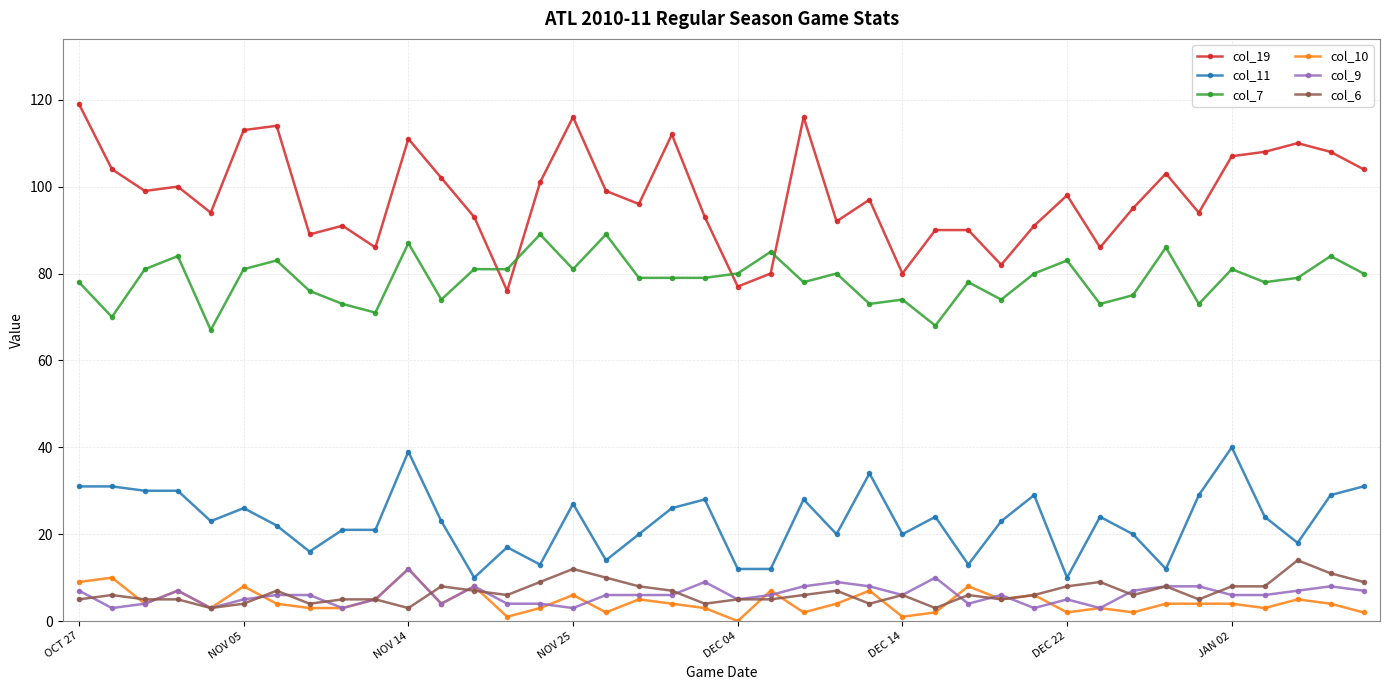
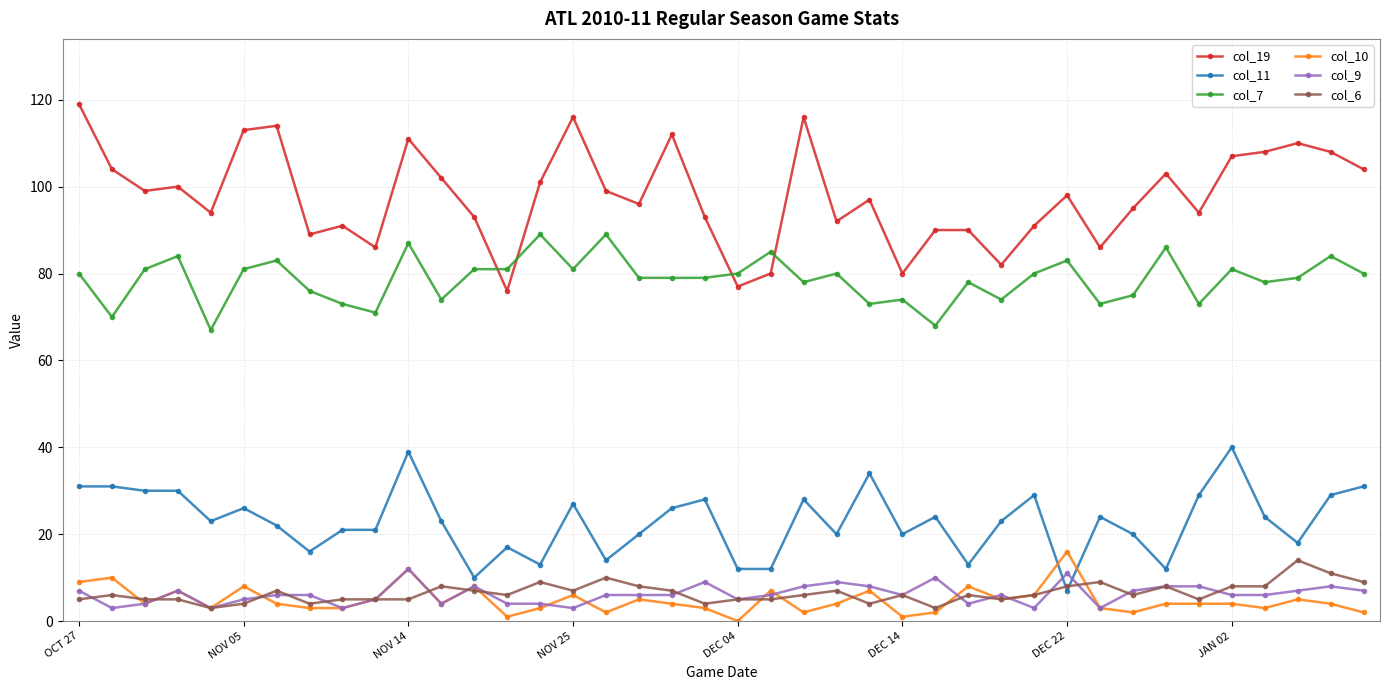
col_7, OCT 27: 78 -> 80
col_6, NOV 14: 3 -> 5
col_6, NOV 25: 12 -> 7
col_11, DEC 22: 10 -> 7
col_10, DEC 22: 2 -> 16
col_9, DEC 22: 5 -> 11
